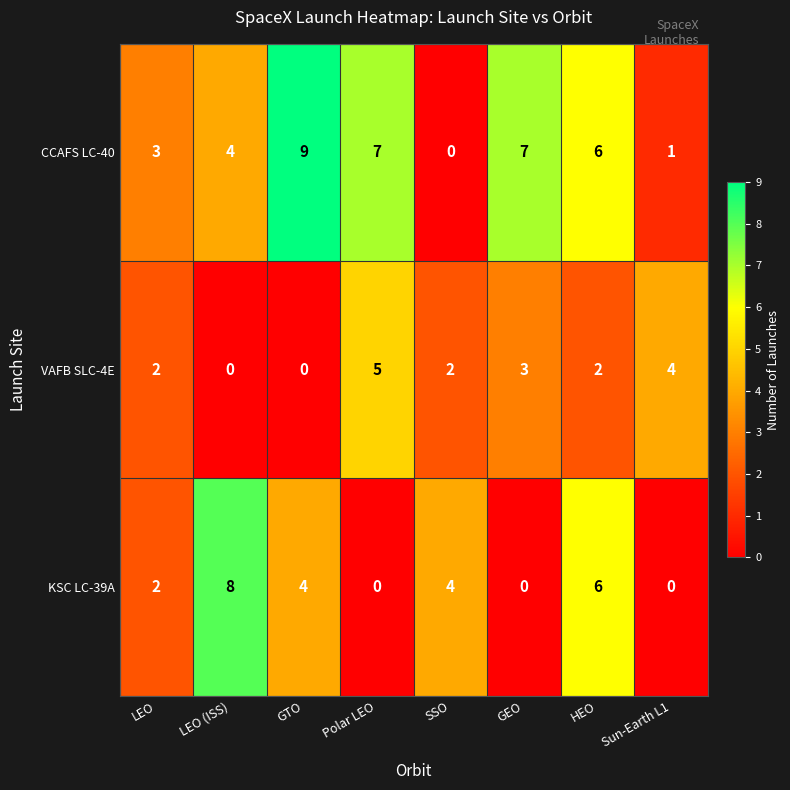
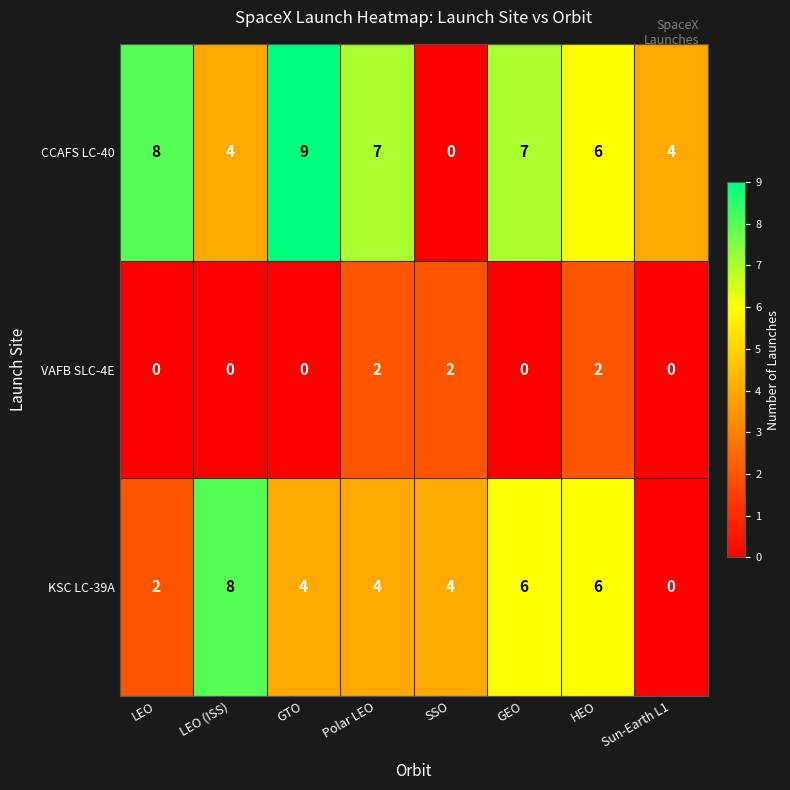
CCAFS LC-40, LEO: 3 -> 8
CCAFS LC-40, Sun-Earth L1: 1 -> 4
VAFB SLC-4E, LEO: 2 -> 0
VAFB SLC-4E, Polar LEO: 5 -> 2
VAFB SLC-4E, GEO: 3 -> 0
VAFB SLC-4E, Sun-Earth L1: 4 -> 0
KSC LC-39A, Polar LEO: 0 -> 4
KSC LC-39A, GEO: 0 -> 6
